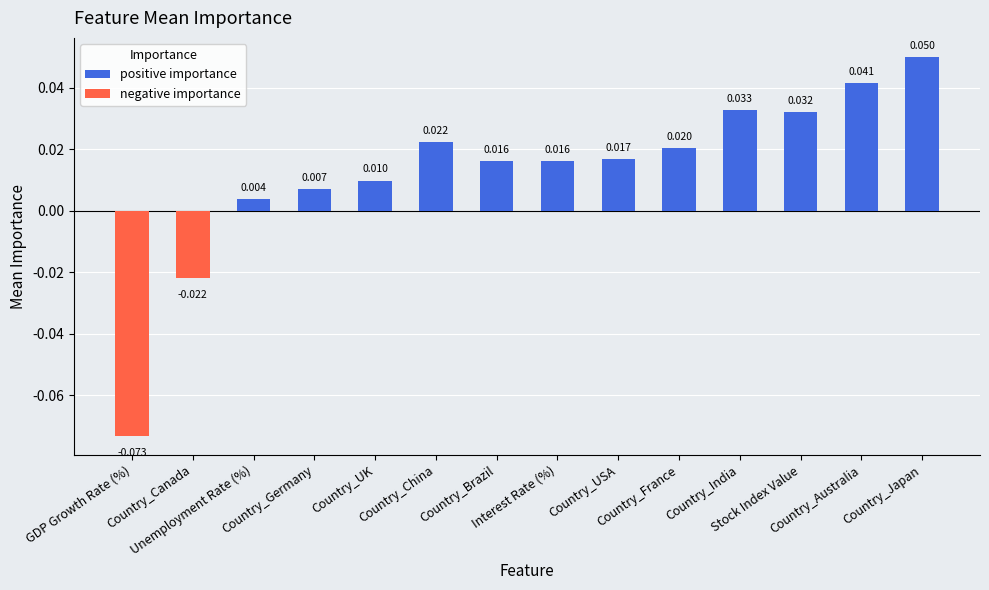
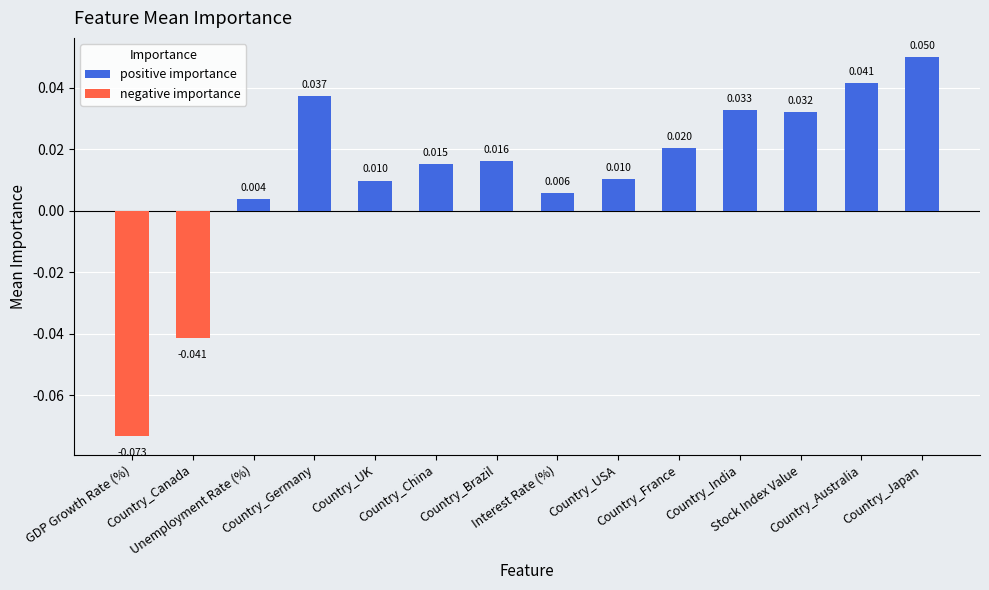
negative importance, Country_Canada: -0.022 -> -0.041
positive importance, Country_Germany: 0.007 -> 0.037
positive importance, Country_China: 0.022 -> 0.015
positive importance, Interest Rate (%): 0.016 -> 0.006
positive importance, Country_USA: 0.017 -> 0.010
